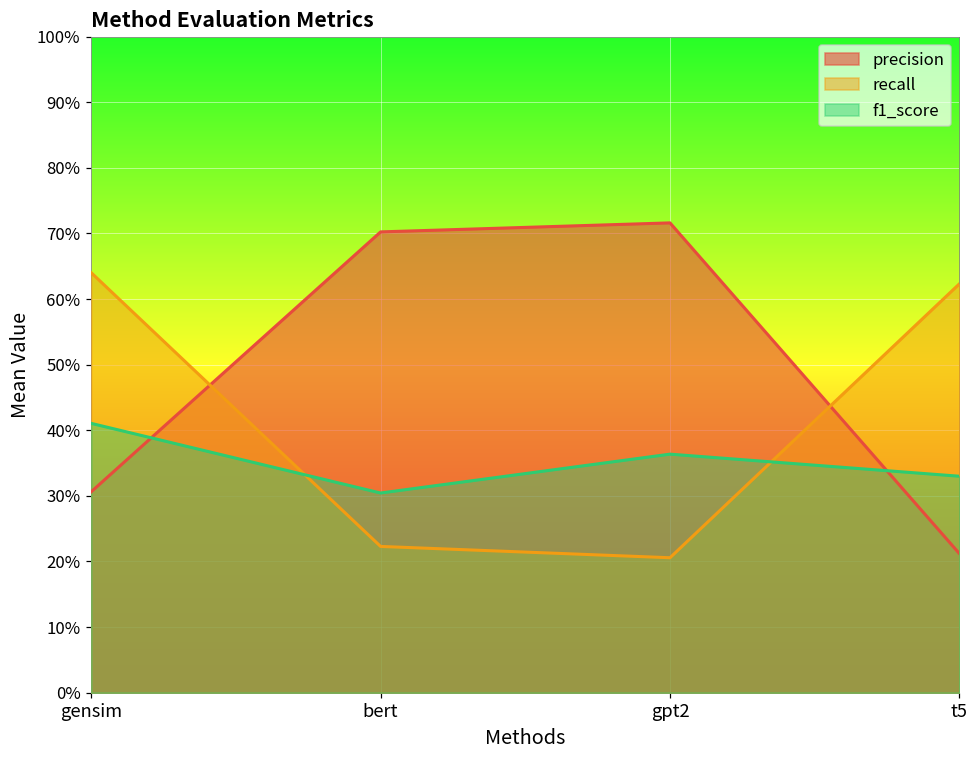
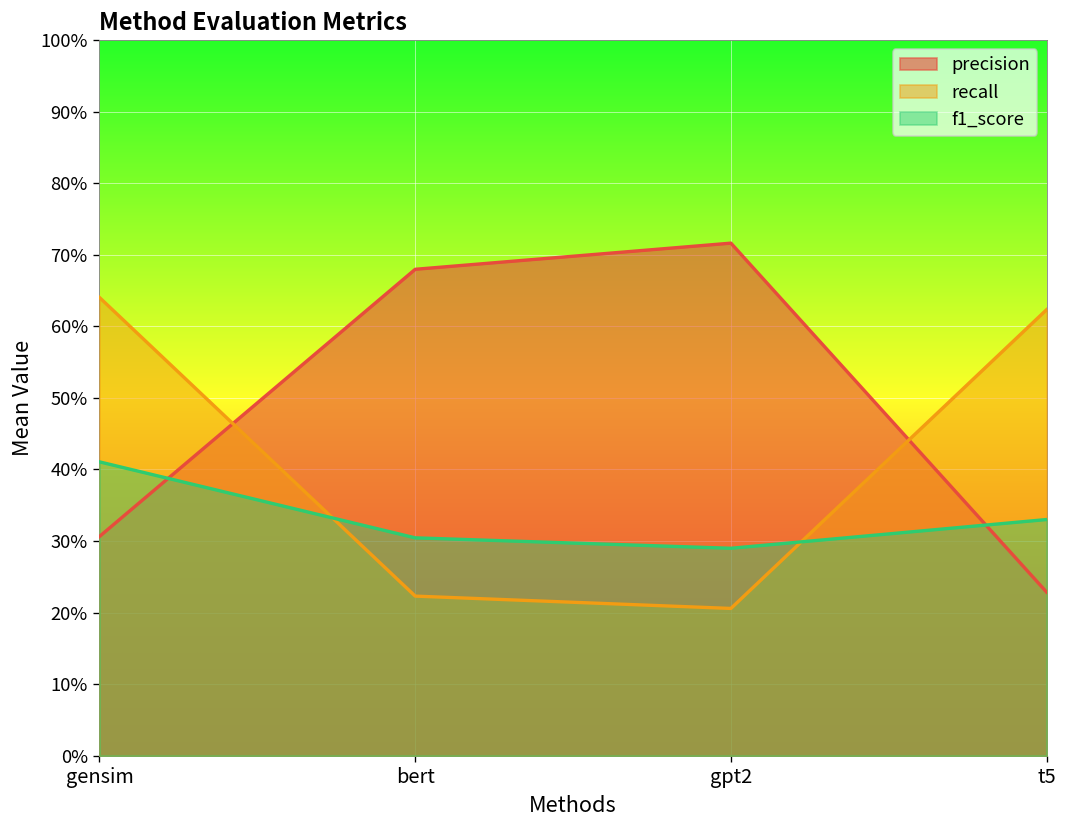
precision, bert: 70% -> 68%
f1_score, gpt2: 36% -> 29%
precision, t5: 21% -> 23%
